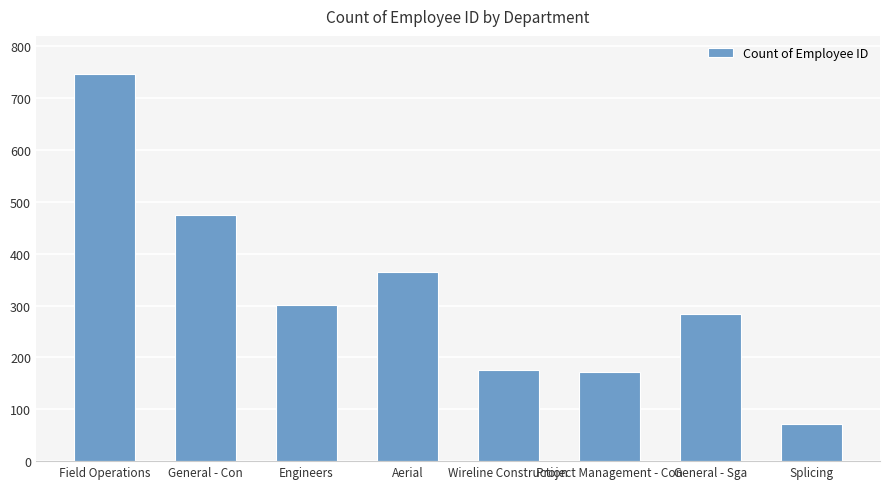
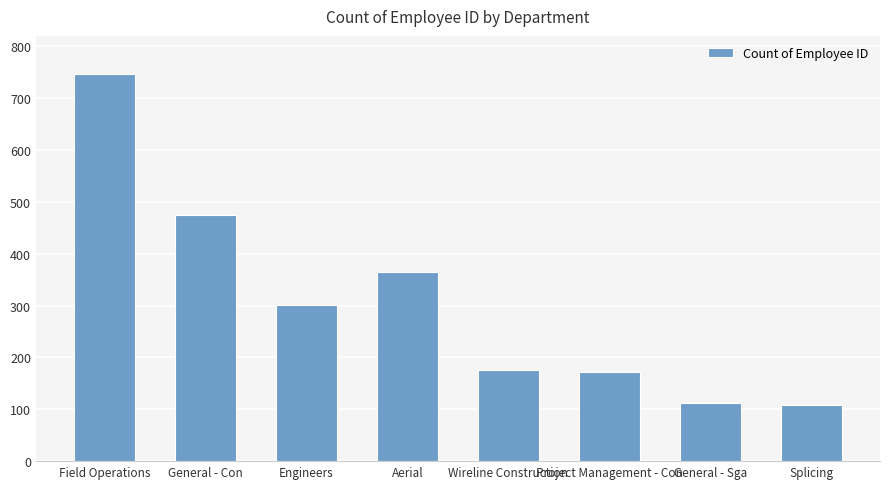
General - Sga: 280 -> 110
Splicing: 70 -> 110
